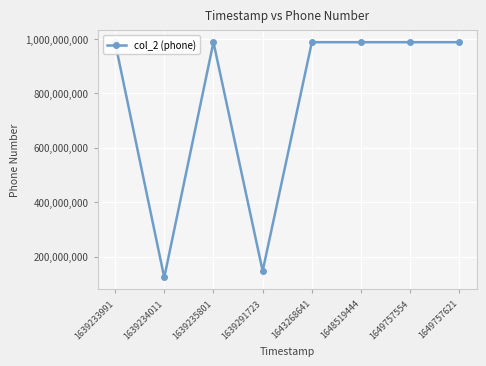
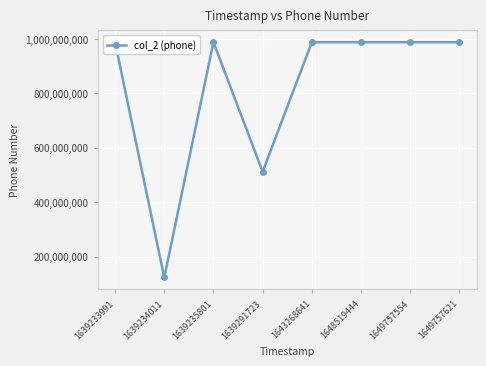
1639291723: 150,000,000 -> 510,000,000
